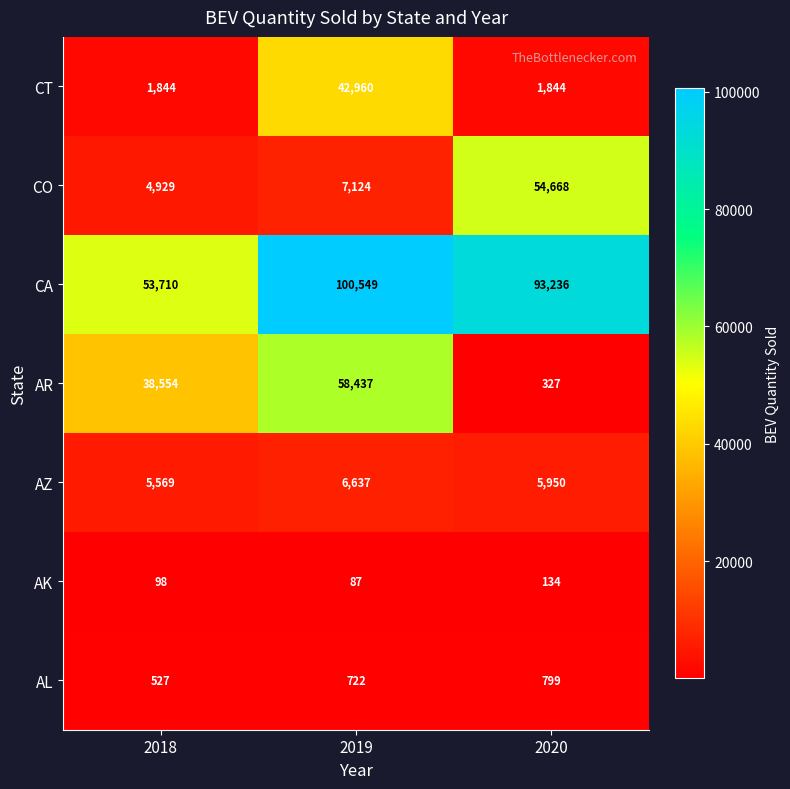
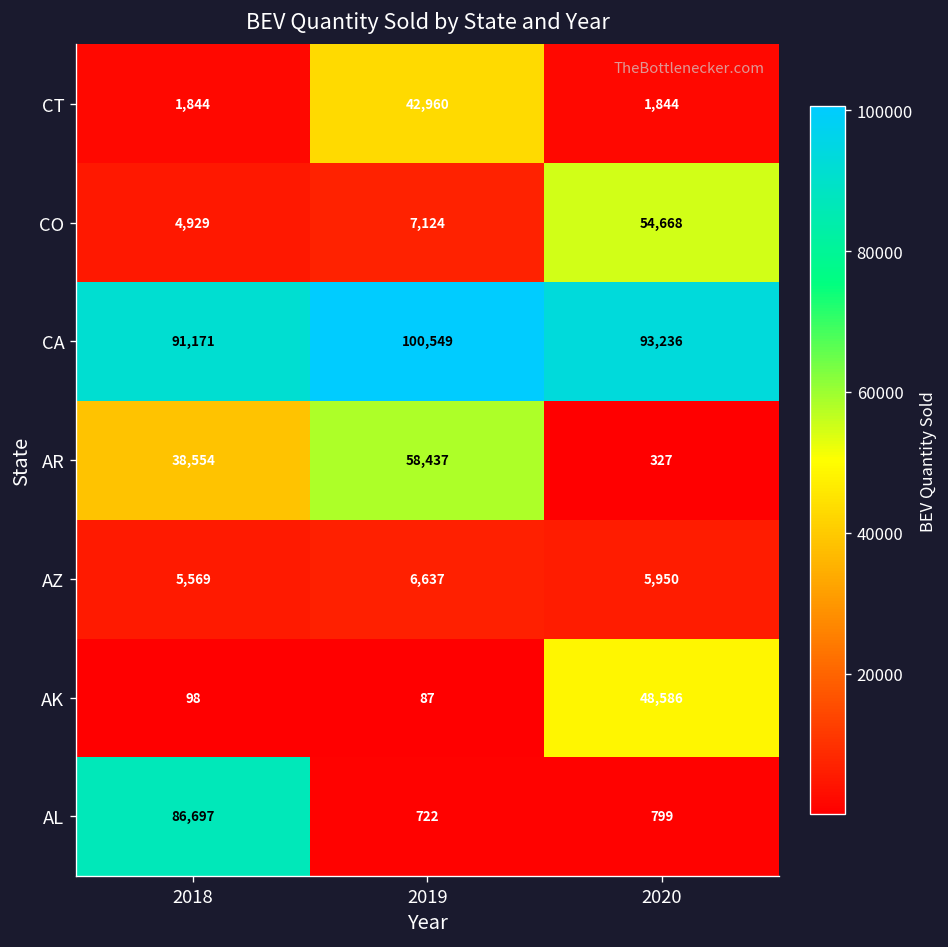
CA, 2018: 53,710 -> 91,171
AK, 2020: 134 -> 48,586
AL, 2018: 527 -> 86,697
